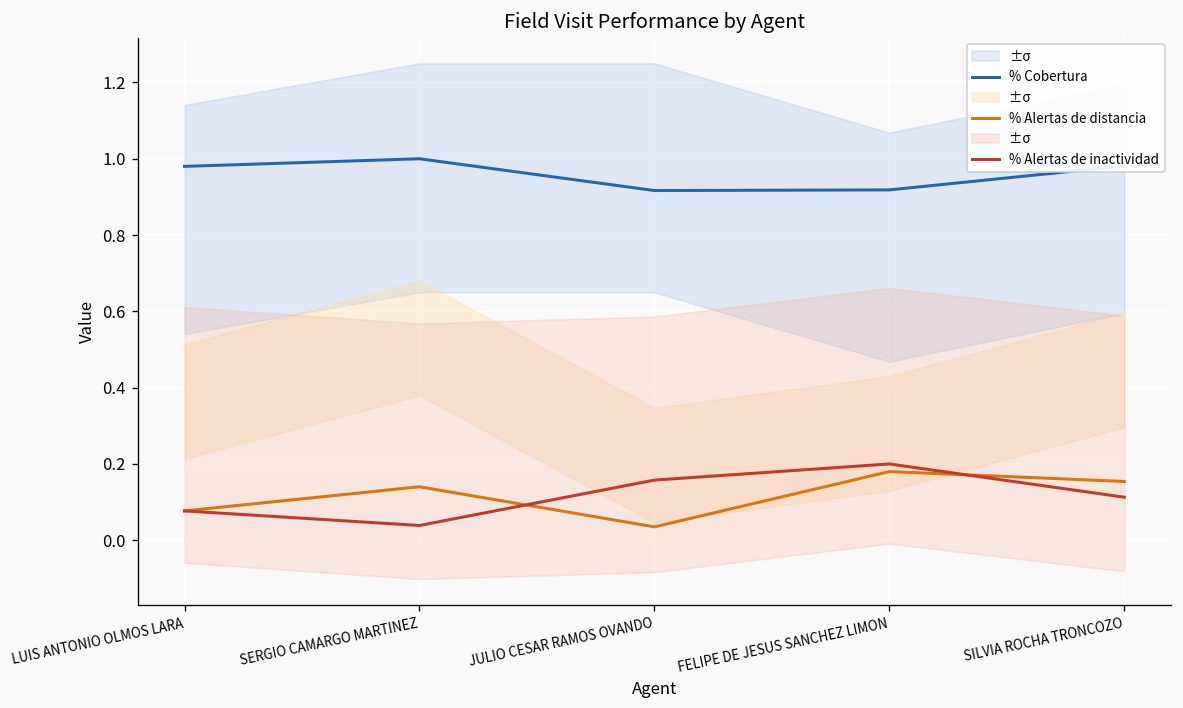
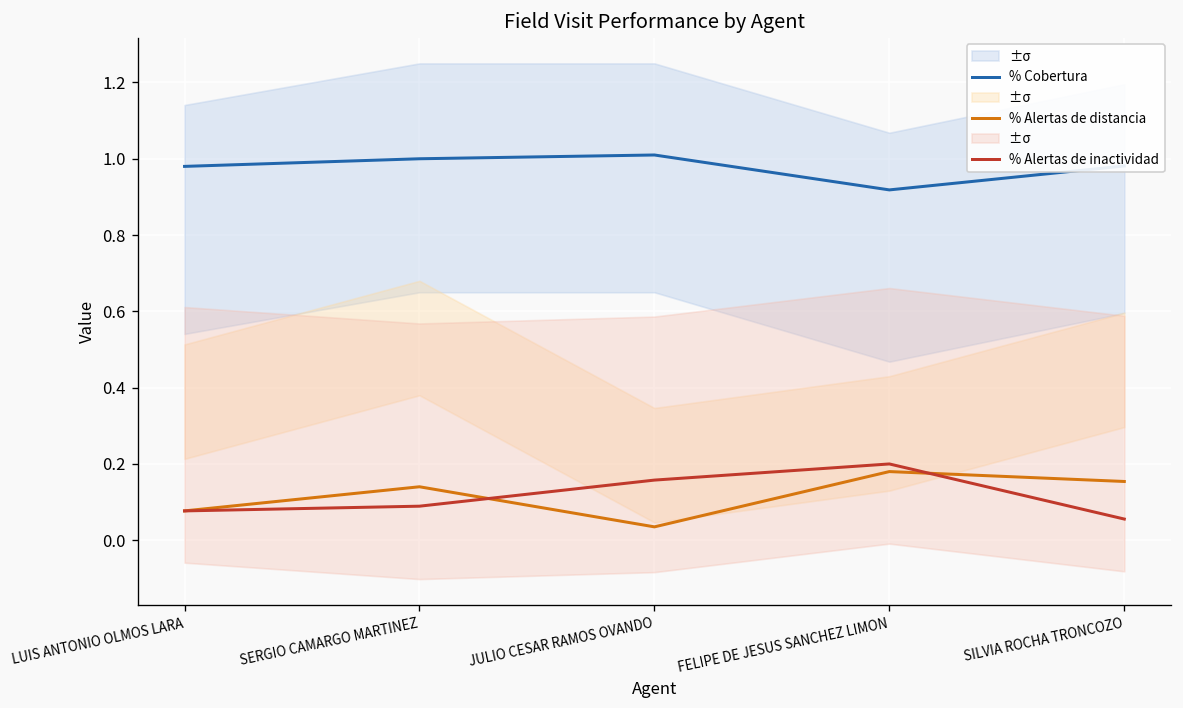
% Alertas de inactividad, SERGIO CAMARGO MARTINEZ: 0.04 -> 0.09
% Cobertura, JULIO CESAR RAMOS OVANDO: 0.92 -> 1.01
% Alertas de inactividad, SILVIA ROCHA TRONCOZO: 0.11 -> 0.06
